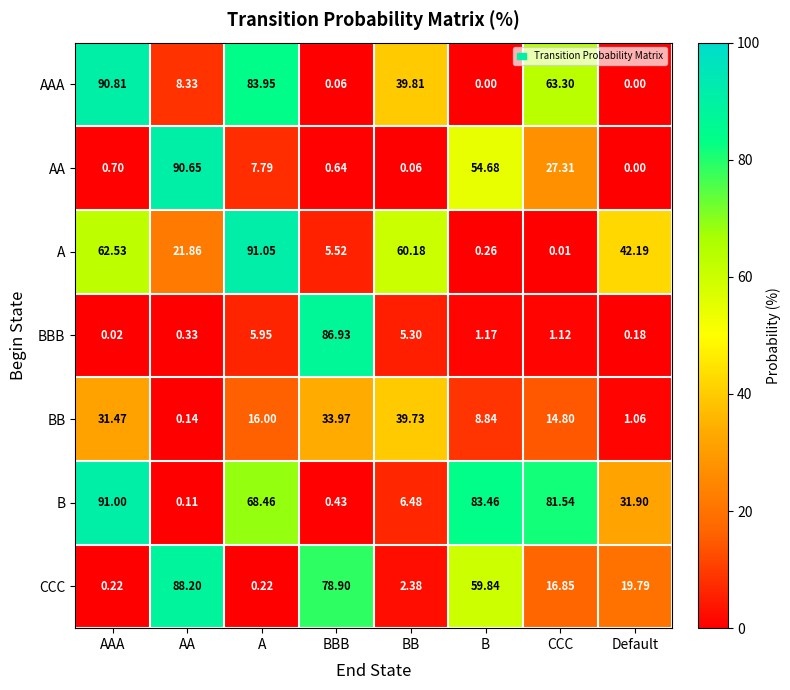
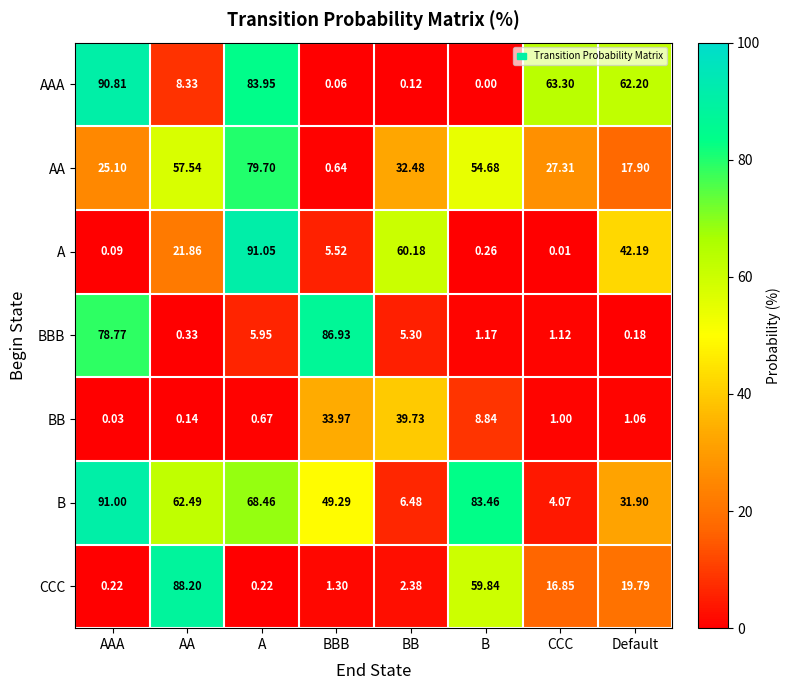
AAA, BB: 39.81 -> 0.12
AAA, Default: 0.00 -> 62.20
AA, AAA: 0.70 -> 25.10
AA, AA: 90.65 -> 57.54
AA, A: 7.79 -> 79.70
AA, BB: 0.06 -> 32.48
AA, Default: 0.00 -> 17.90
A, AAA: 62.53 -> 0.09
BBB, AAA: 0.02 -> 78.77
BB, AAA: 31.47 -> 0.03
BB, A: 16.00 -> 0.67
BB, CCC: 14.80 -> 1.00
B, AA: 0.11 -> 62.49
B, BBB: 0.43 -> 49.29
B, CCC: 81.54 -> 4.07
CCC, BBB: 78.90 -> 1.30
